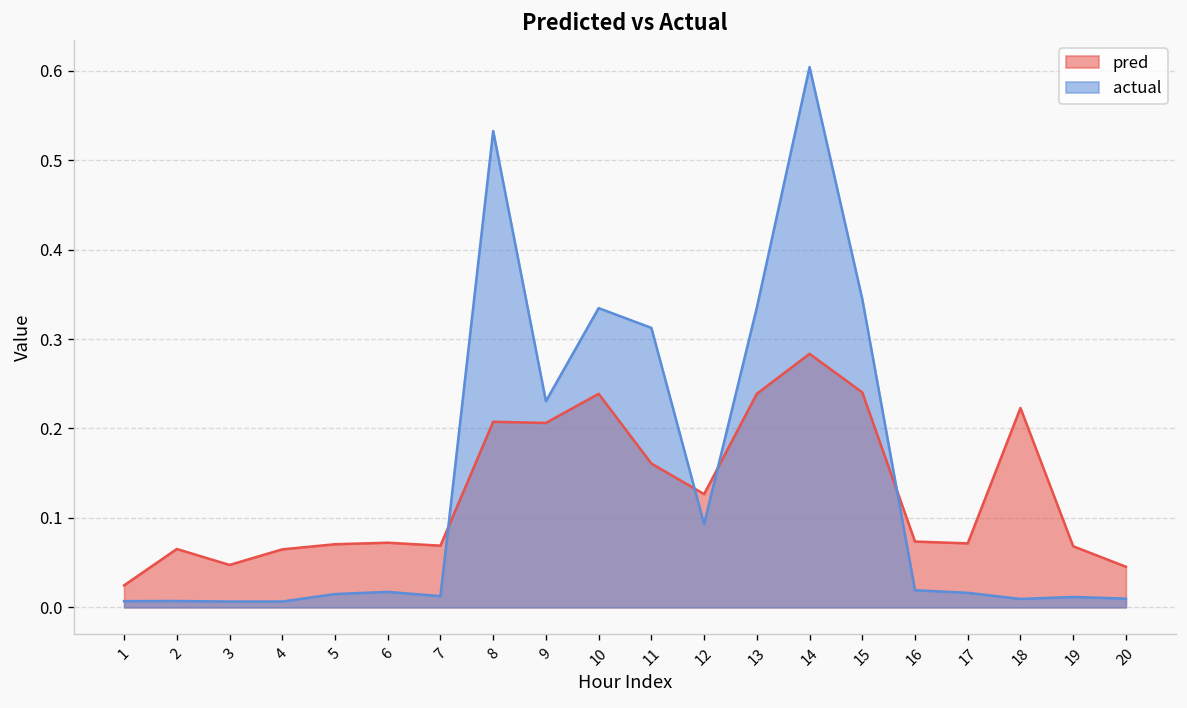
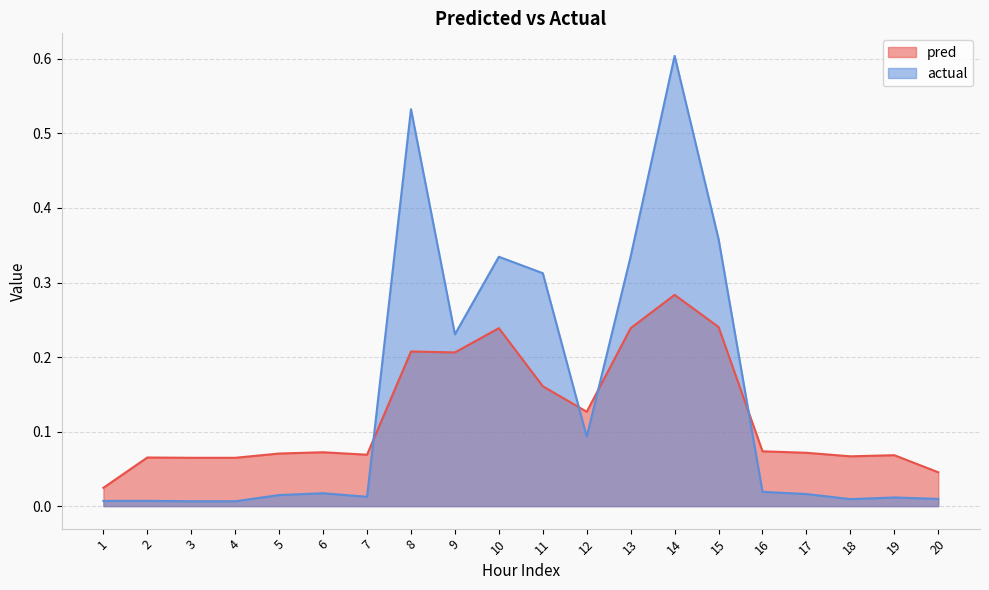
pred, 3: 0.05 -> 0.06
actual, 15: 0.34 -> 0.36
pred, 18: 0.22 -> 0.07
